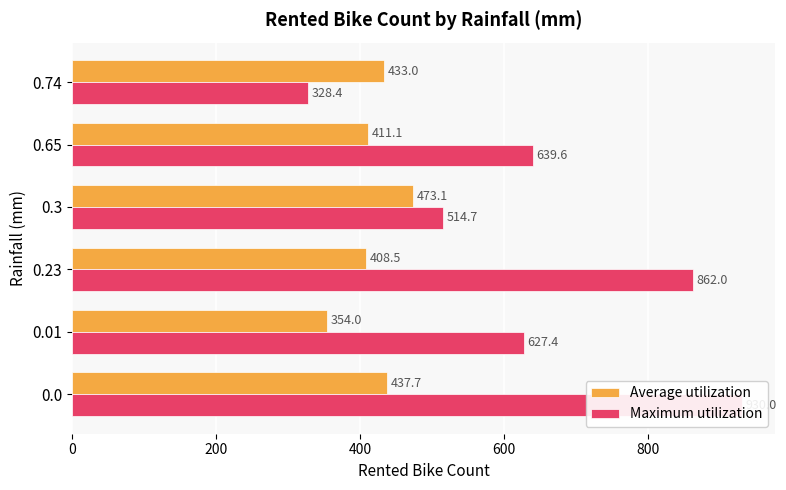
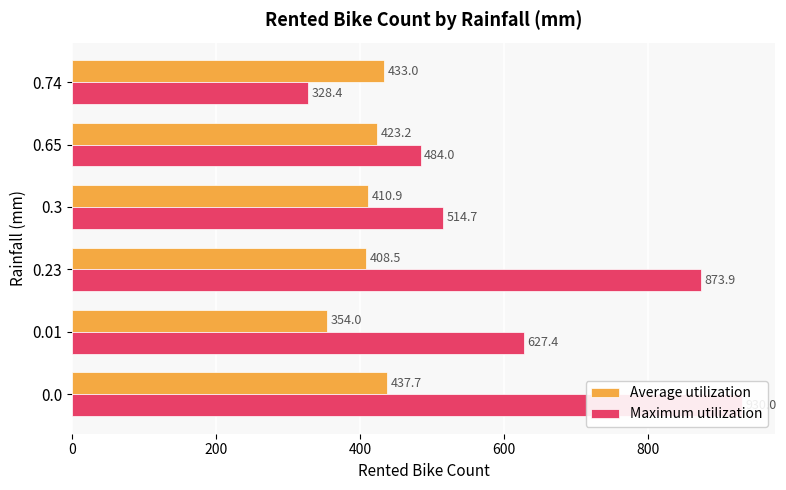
Average utilization, 0.65: 411.1 -> 423.2
Maximum utilization, 0.65: 639.6 -> 484.0
Average utilization, 0.3: 473.1 -> 410.9
Maximum utilization, 0.23: 862.0 -> 873.9
